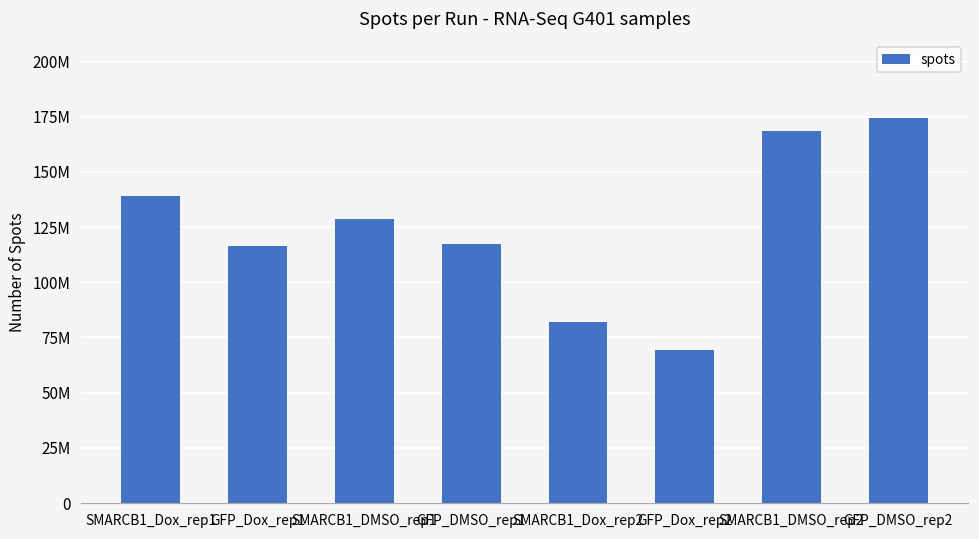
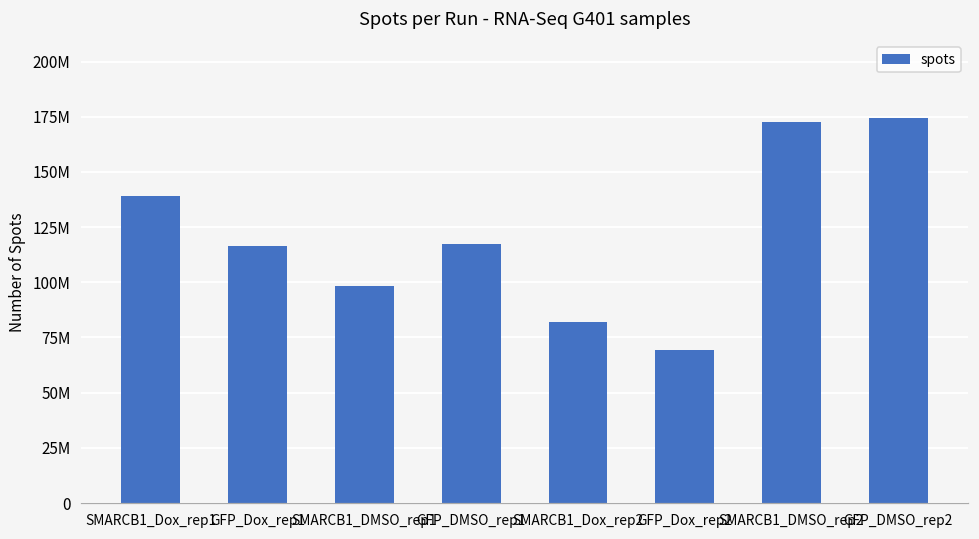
SMARCB1_DMSO_rep1: 129000000 -> 98000000
SMARCB1_DMSO_rep2: 168000000 -> 173000000
